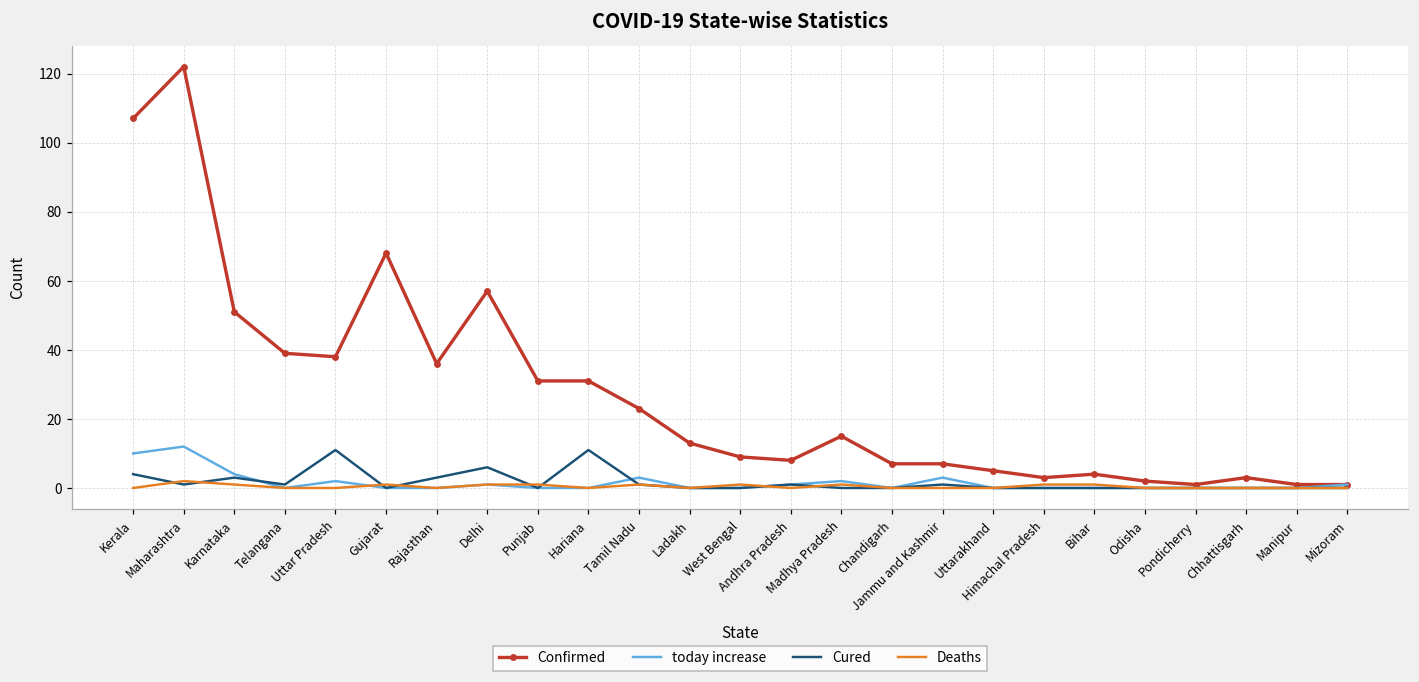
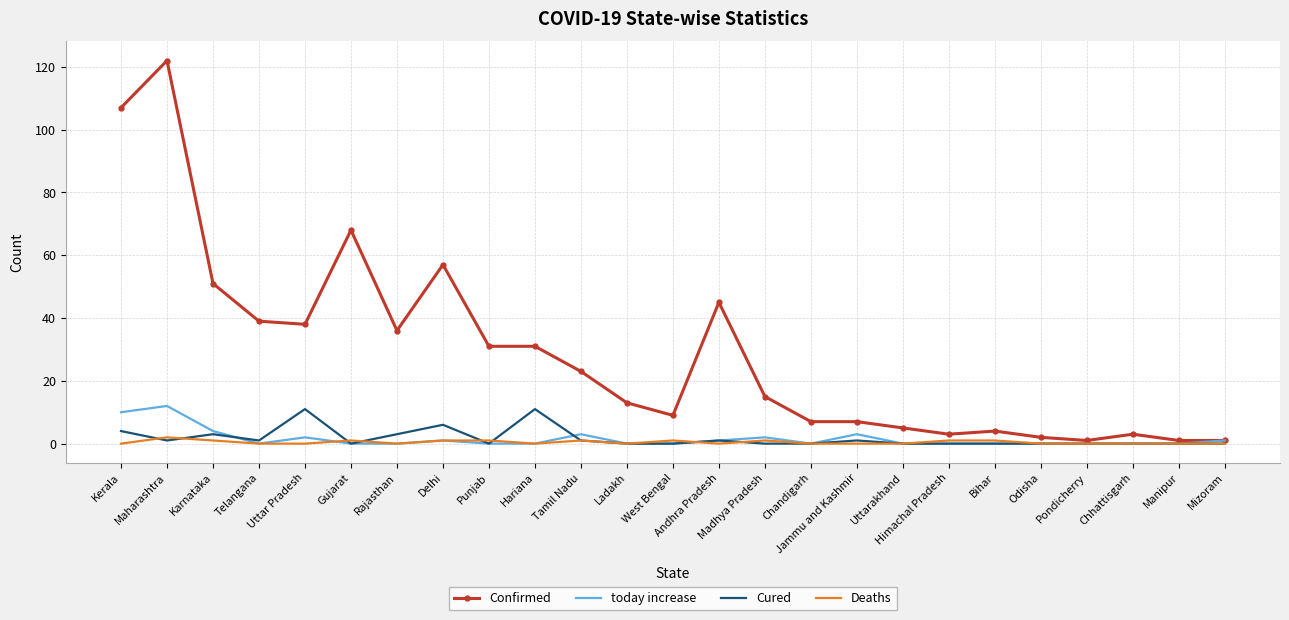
Confirmed, Andhra Pradesh: 8 -> 45
